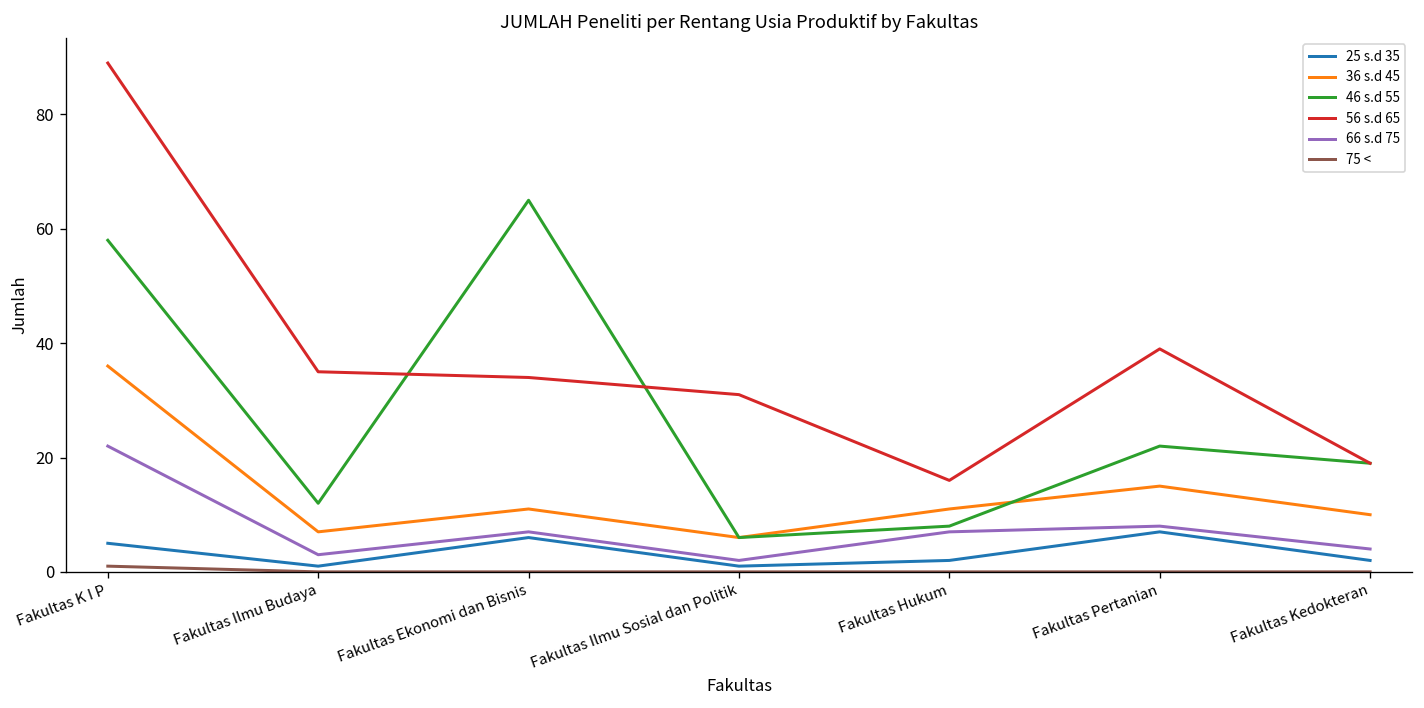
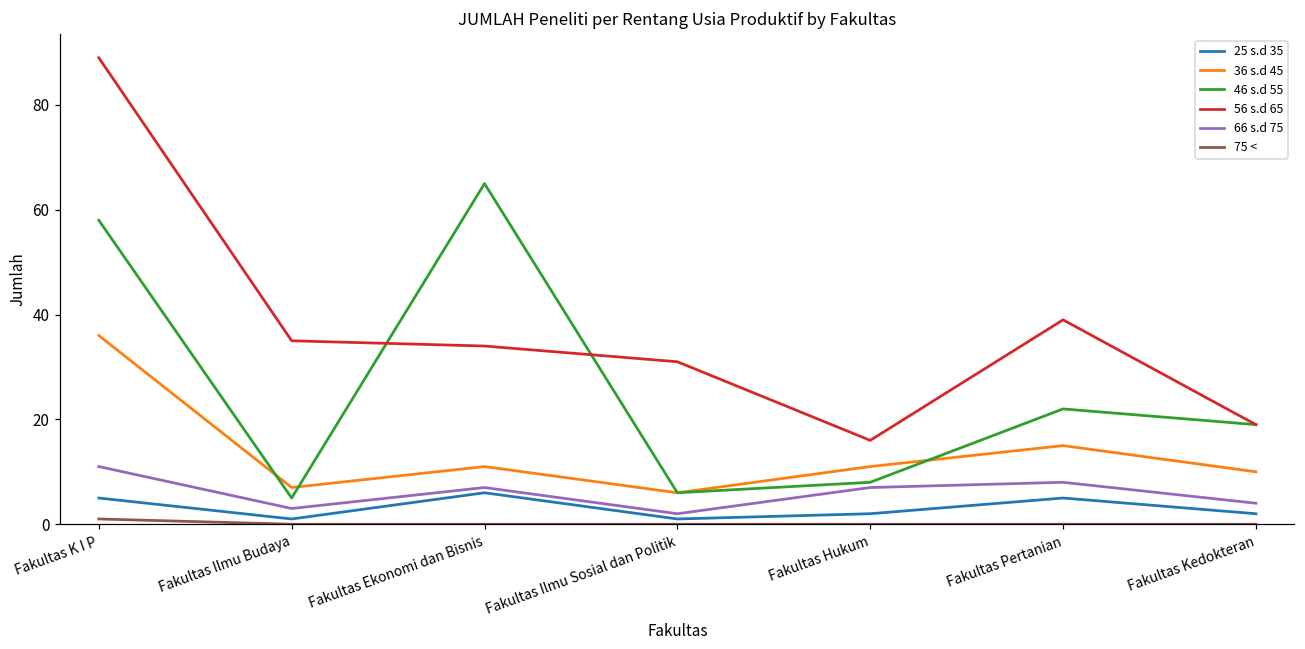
66 s.d 75, Fakultas K I P: 22 -> 11
46 s.d 55, Fakultas Ilmu Budaya: 12 -> 5
25 s.d 35, Fakultas Pertanian: 7 -> 5
